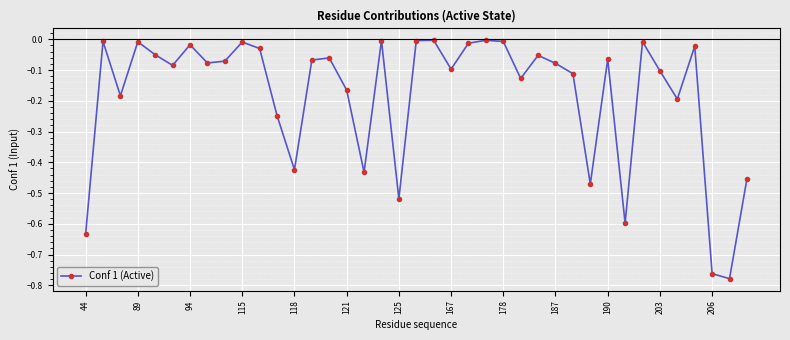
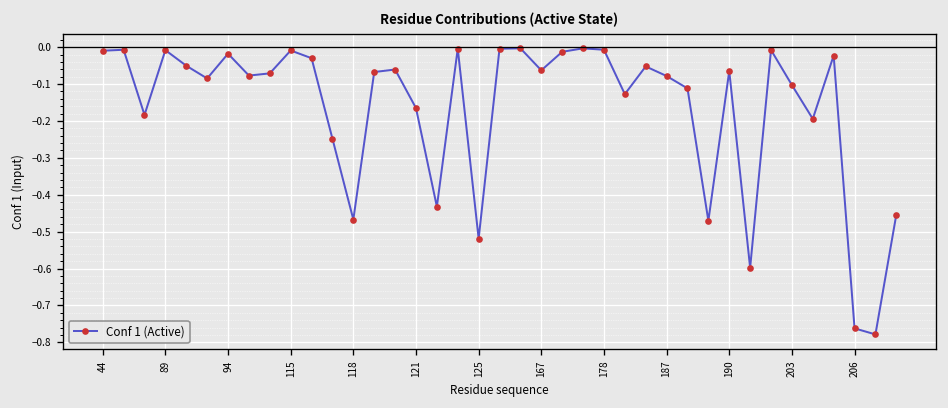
44: -0.63 -> -0.01
118: -0.42 -> -0.47
167: -0.10 -> -0.06
